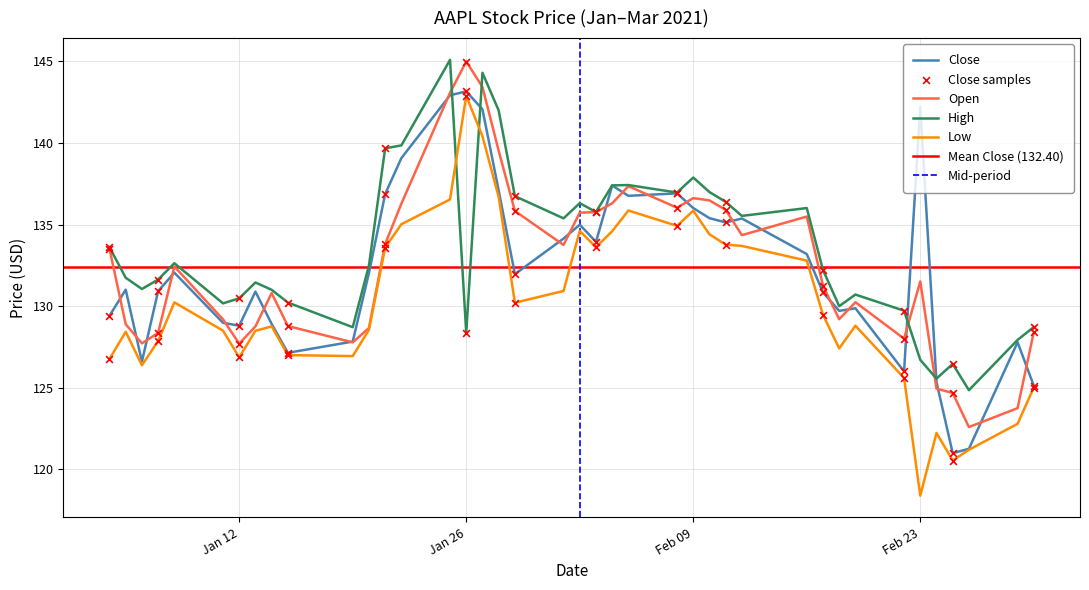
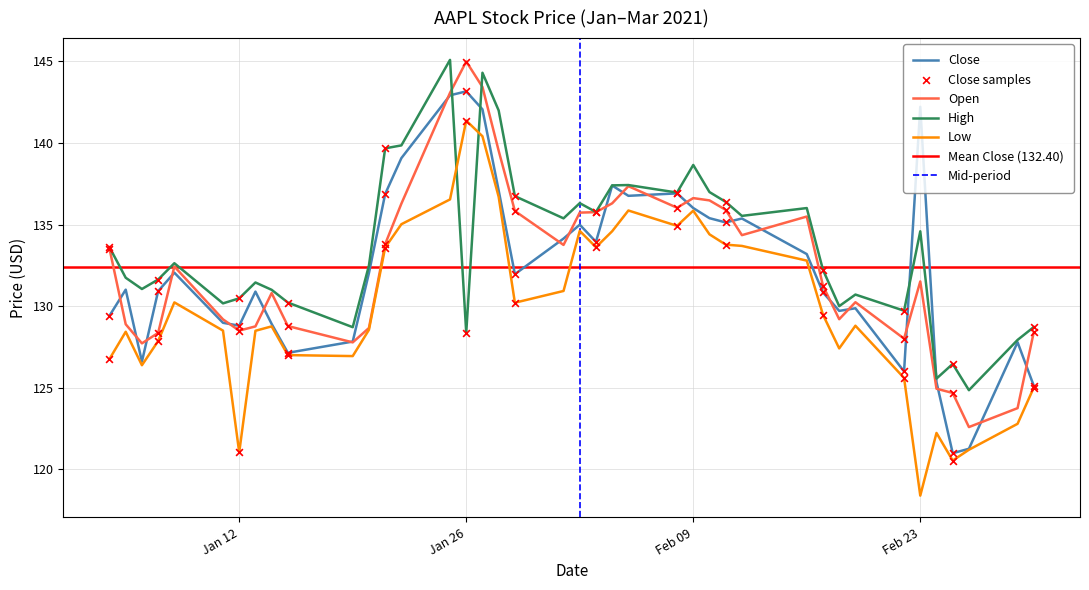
Open, Jan 12: 127.7 -> 128.5
Low, Jan 12: 126.9 -> 121.0
Low, Jan 26: 142.9 -> 141.4
High, Feb 09: 137.9 -> 138.7
High, Feb 23: 126.7 -> 134.6
